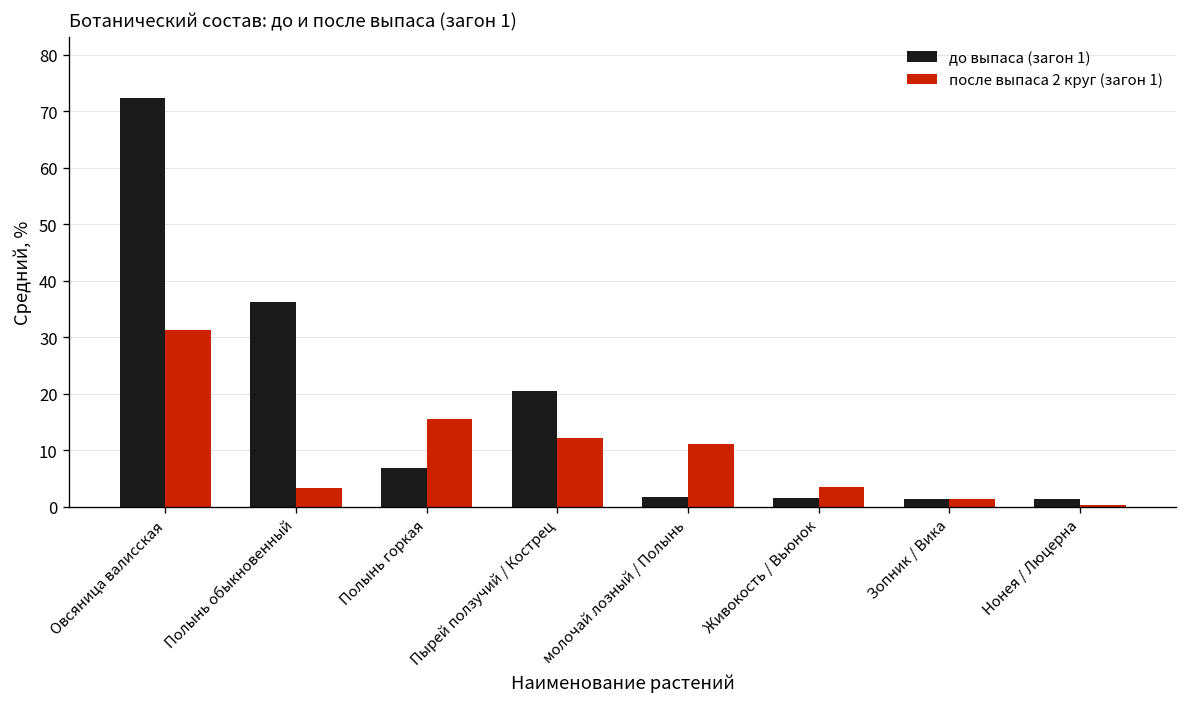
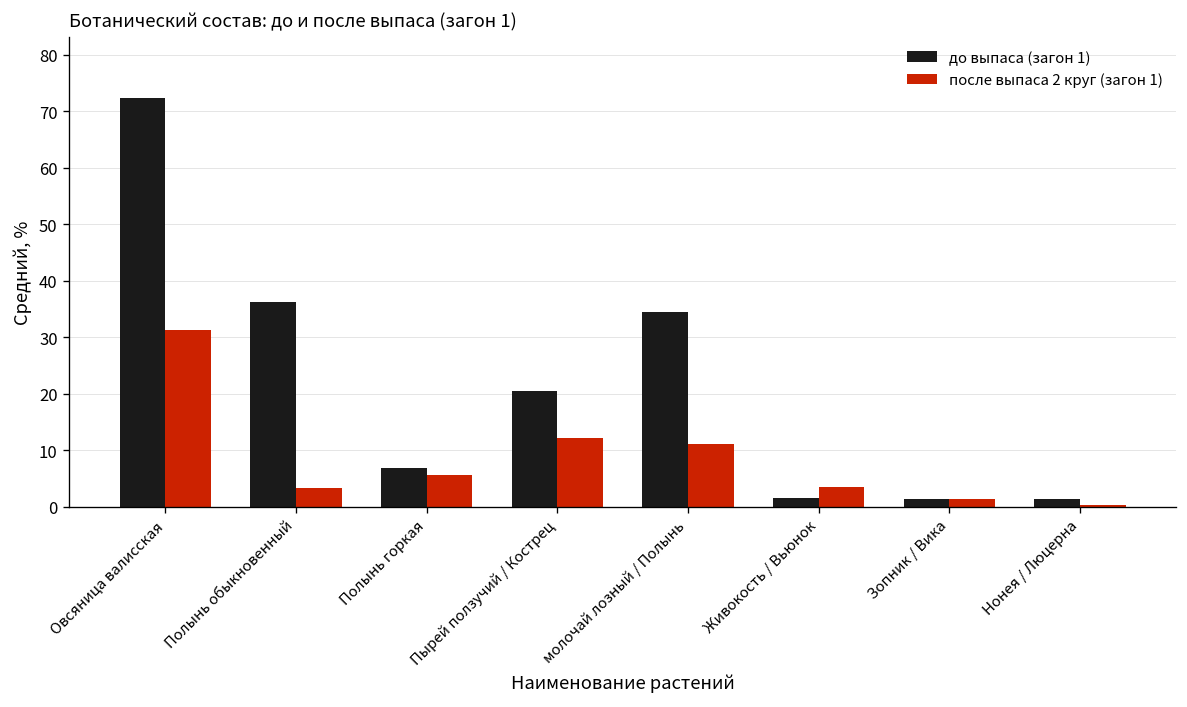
после выпаса 2 круг (загон 1), Полынь горкая: 15 -> 6
до выпаса (загон 1), молочай лозный / Полынь: 2 -> 35
